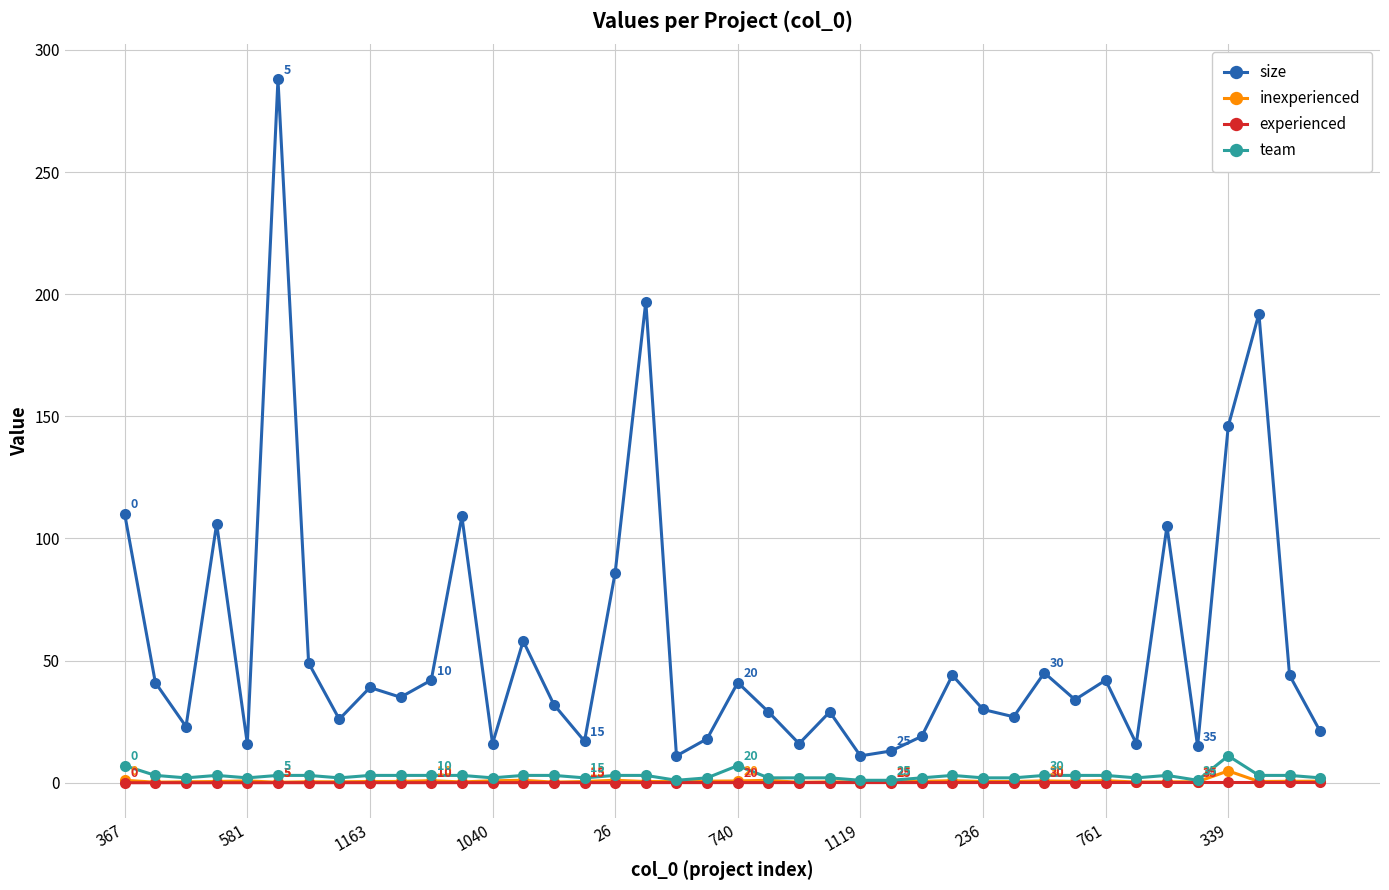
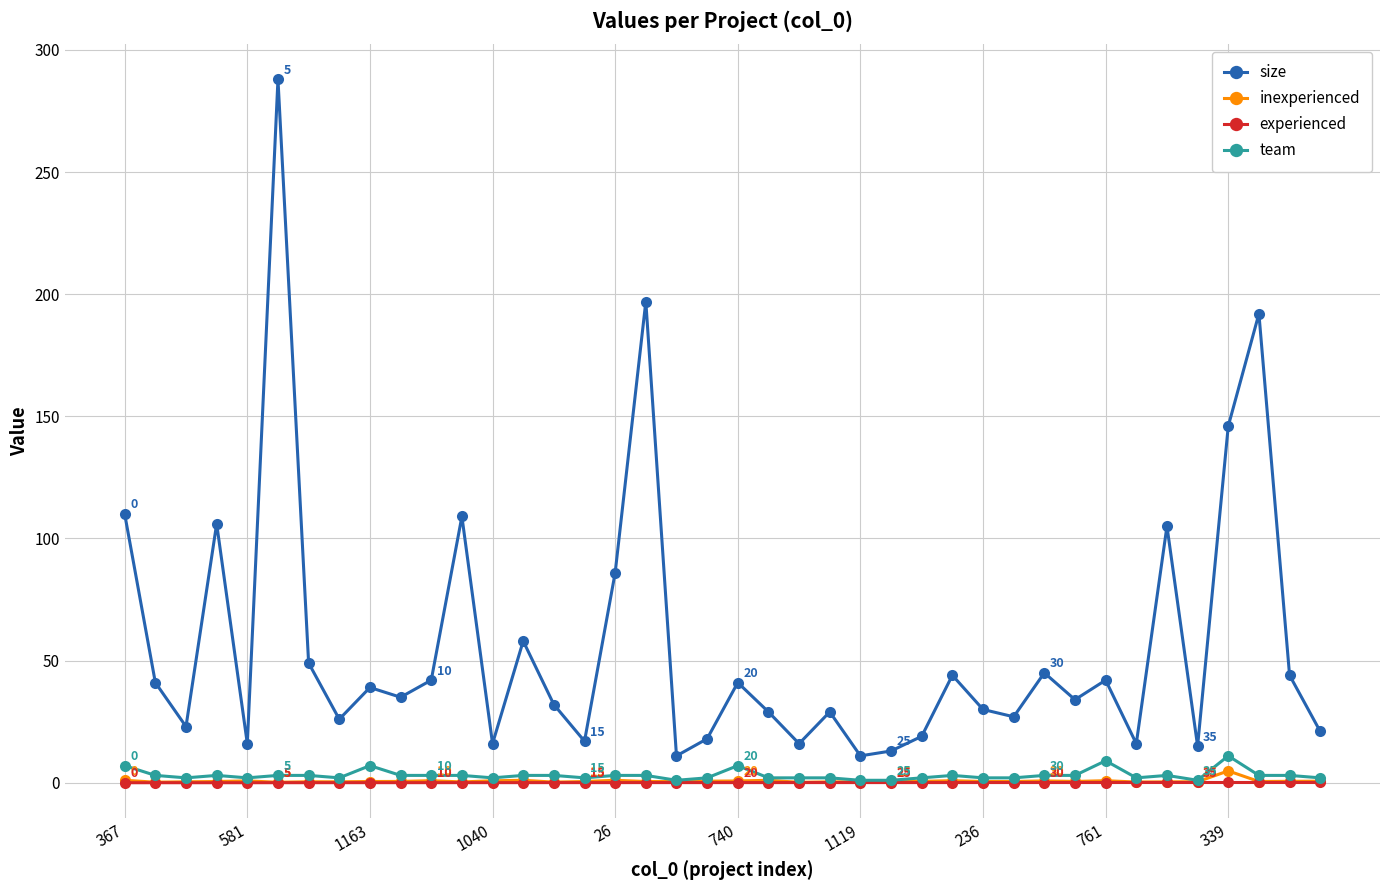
team, 1163: 3 -> 7
team, 761: 3 -> 9
